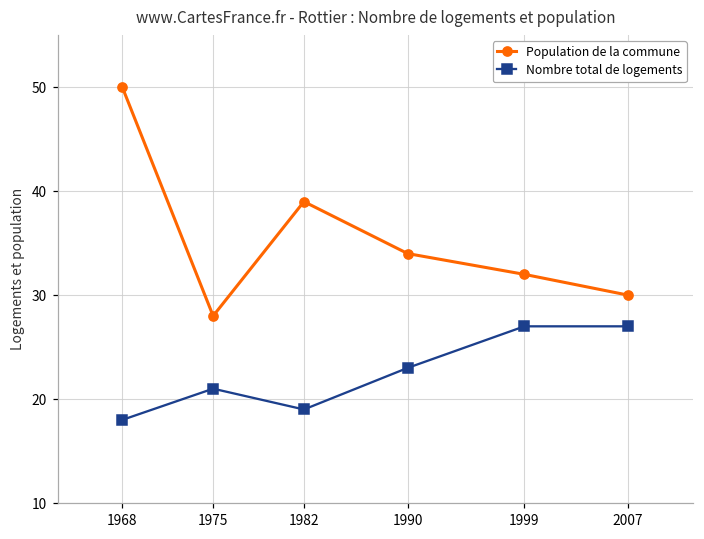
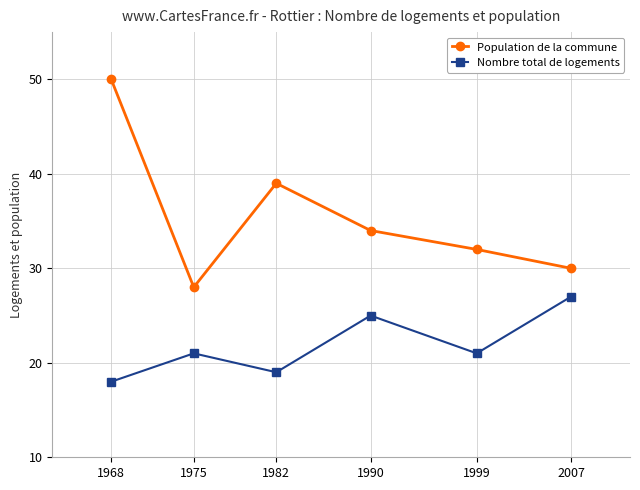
Nombre total de logements, 1990: 23 -> 25
Nombre total de logements, 1999: 27 -> 21
